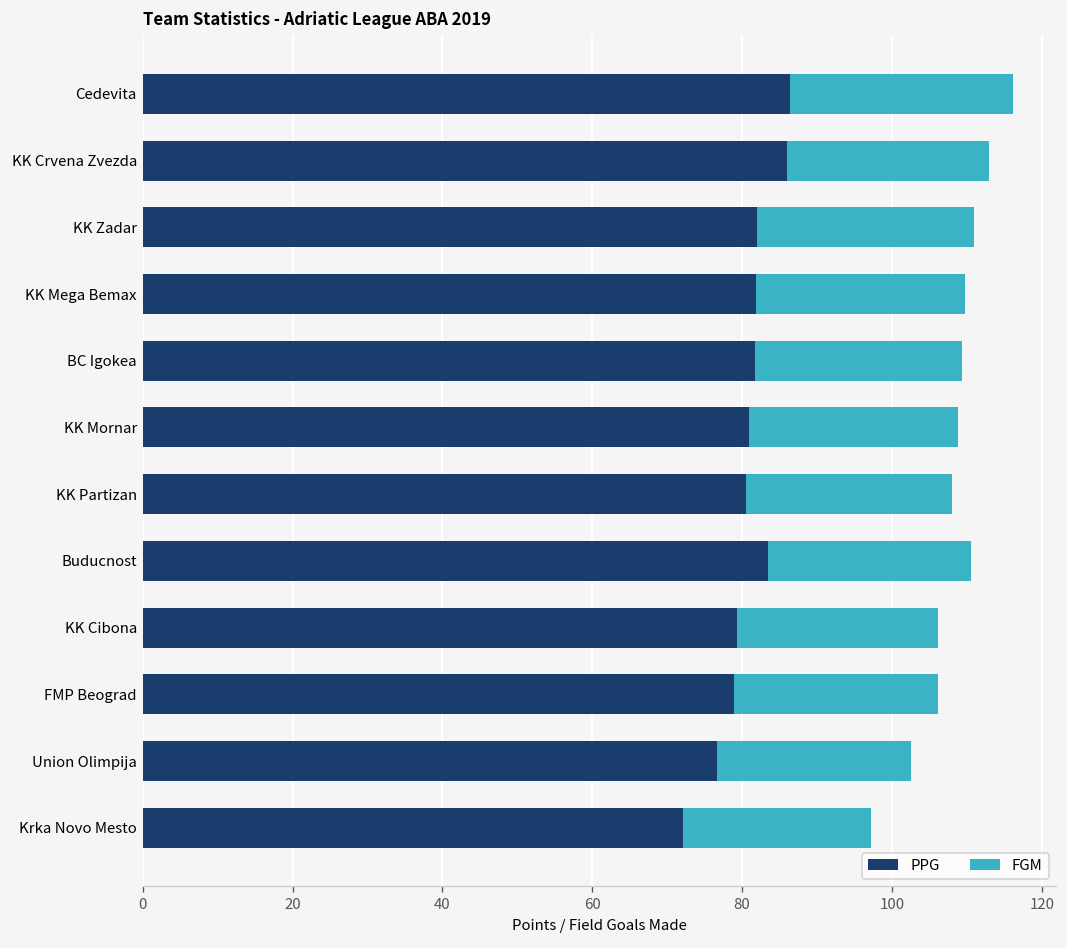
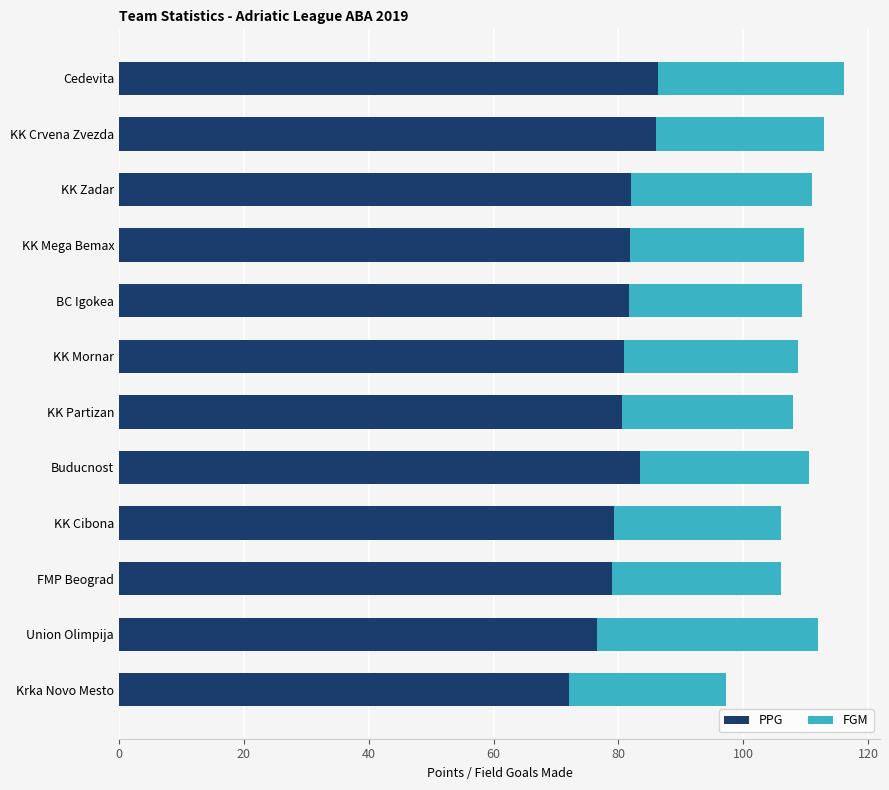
FGM, Union Olimpija: 26 -> 35
